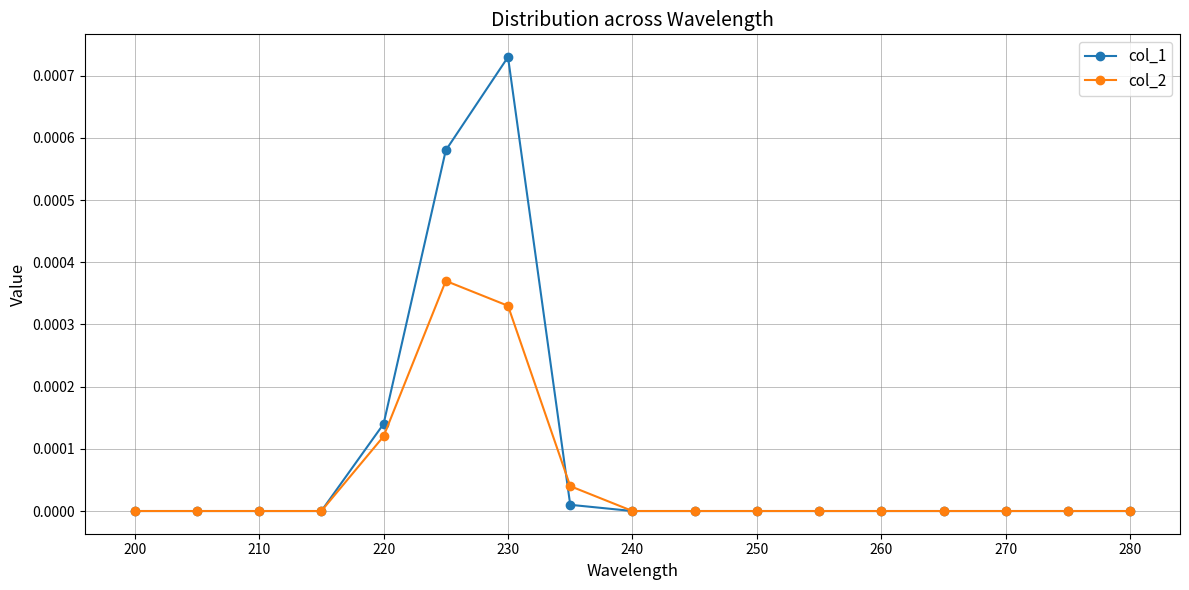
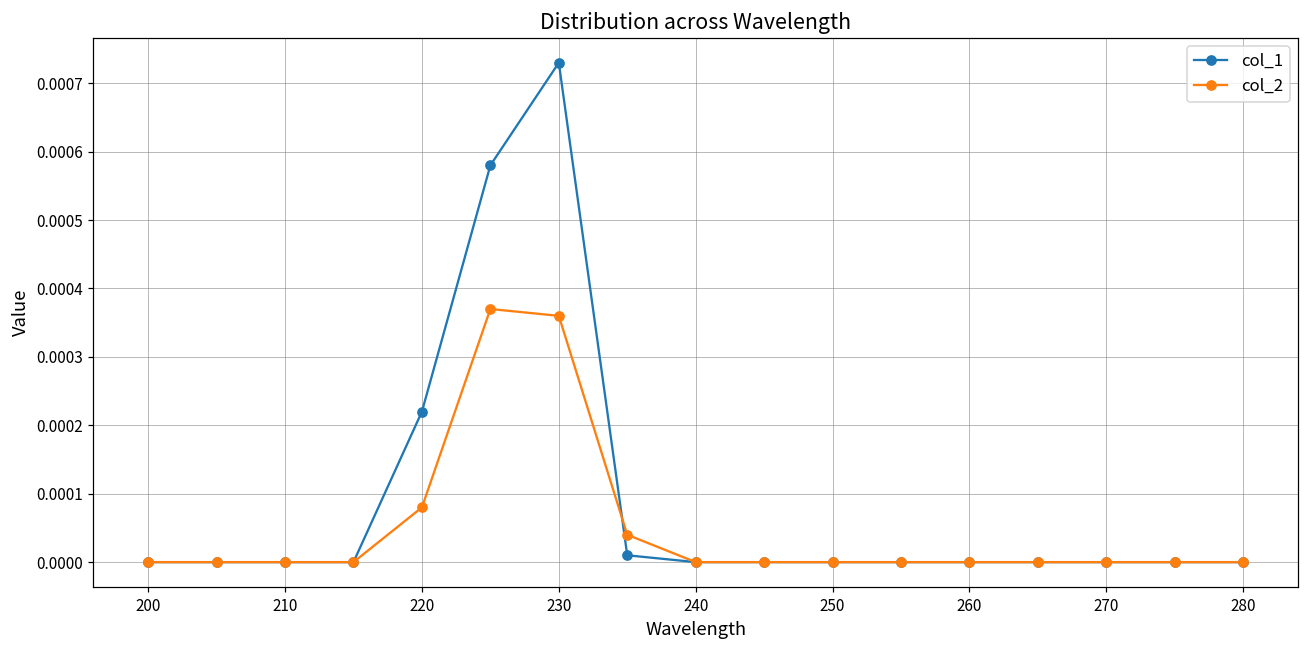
col_1, 220: 0.00014 -> 0.00022
col_2, 220: 0.00012 -> 0.00008
col_2, 230: 0.00033 -> 0.00036
